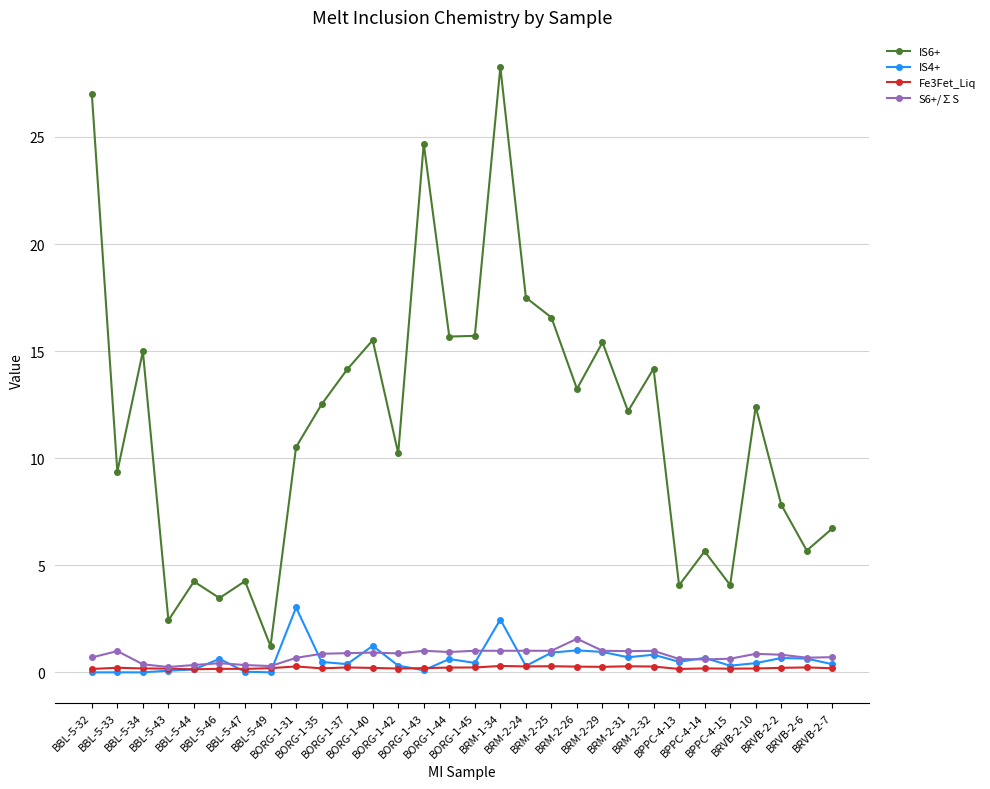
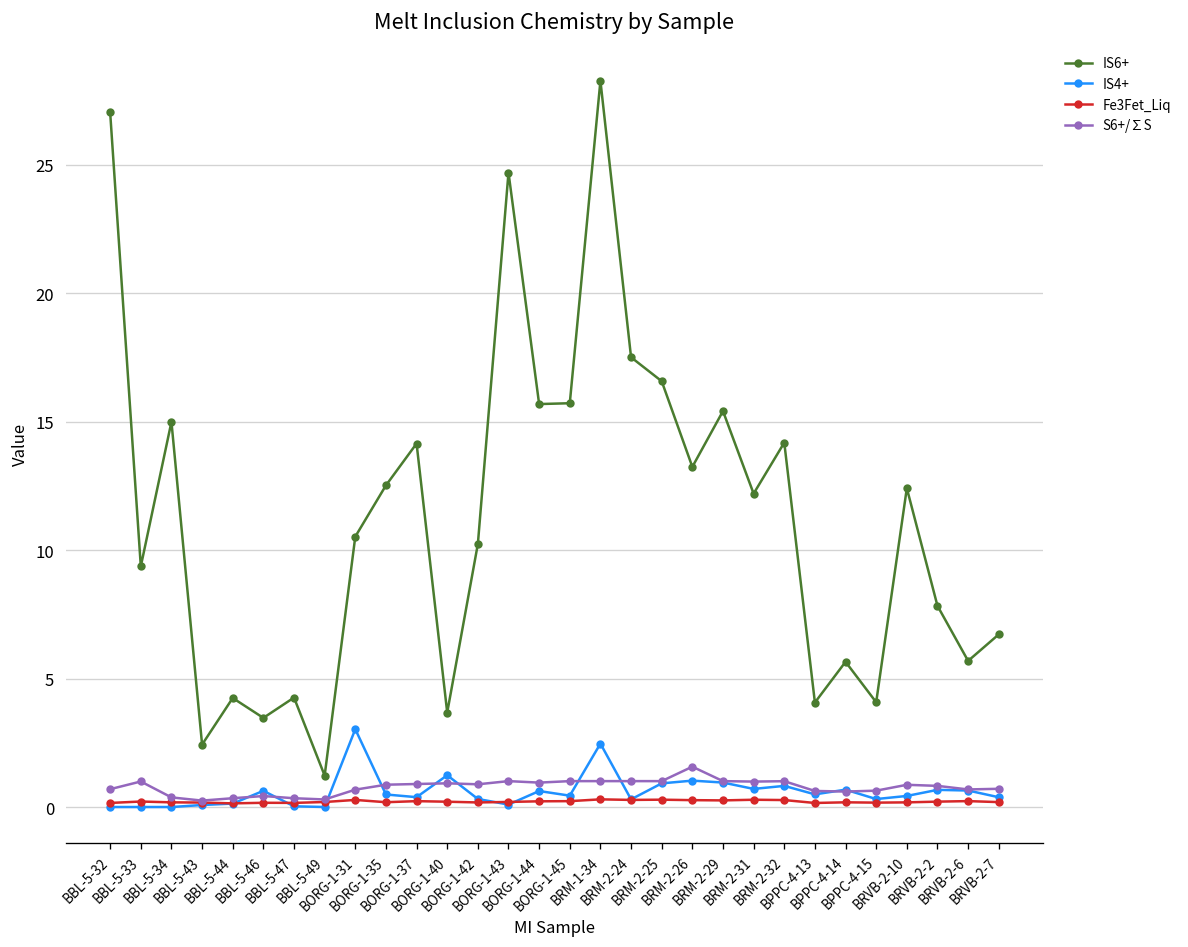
IS6+, BORG-1-40: 15.5 -> 3.7
